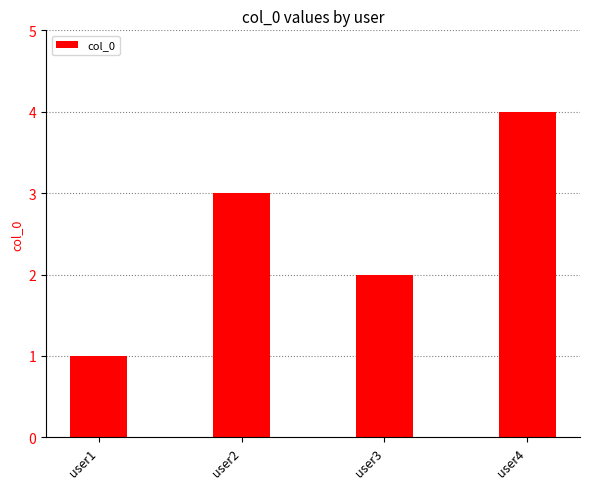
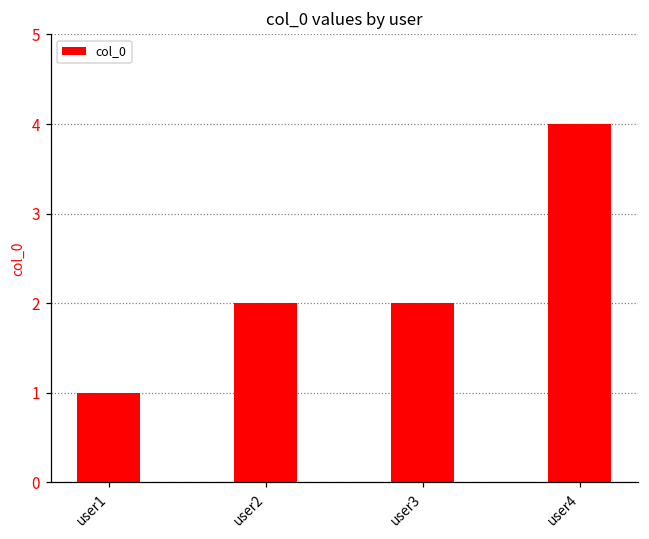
user2: 3 -> 2
